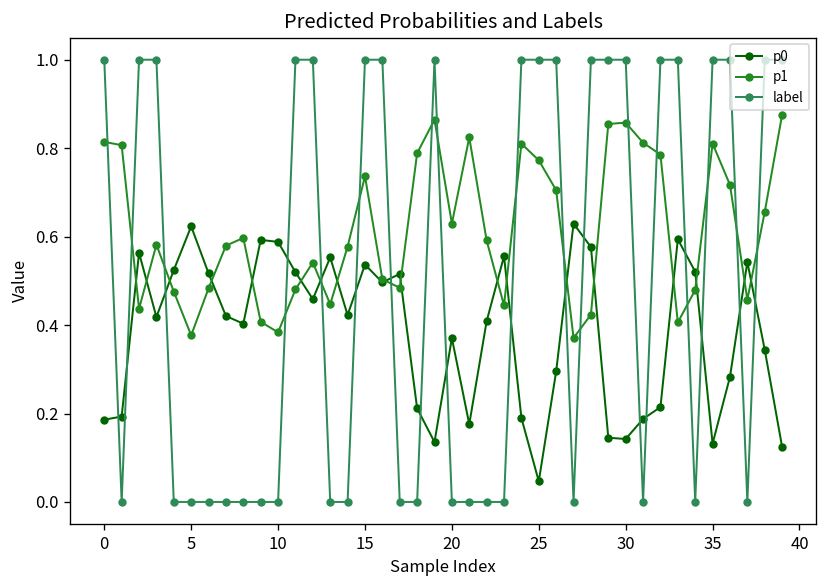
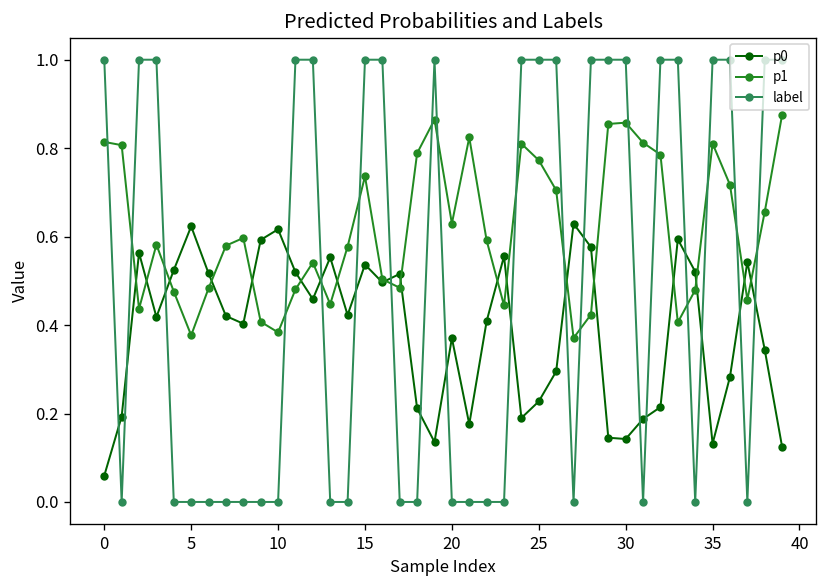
p0, 0: 0.19 -> 0.06
p0, 10: 0.59 -> 0.62
p0, 25: 0.05 -> 0.23
